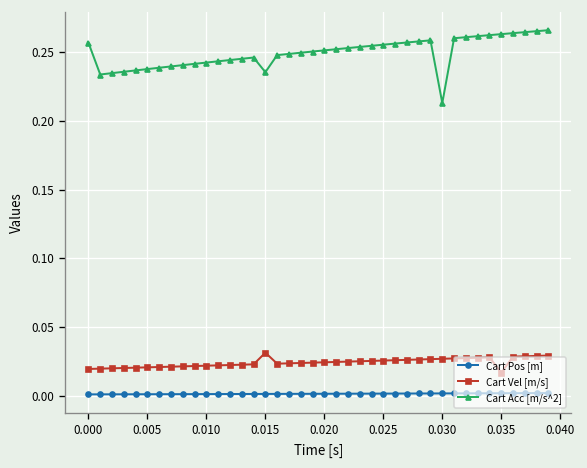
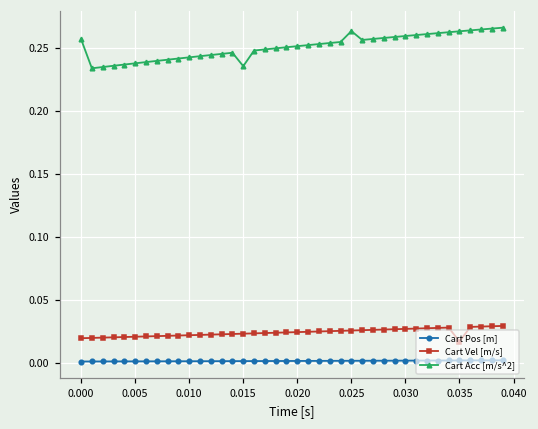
Cart Vel [m/s], 0.015: 0.031 -> 0.023
Cart Acc [m/s^2], 0.025: 0.255 -> 0.263
Cart Acc [m/s^2], 0.030: 0.213 -> 0.259
